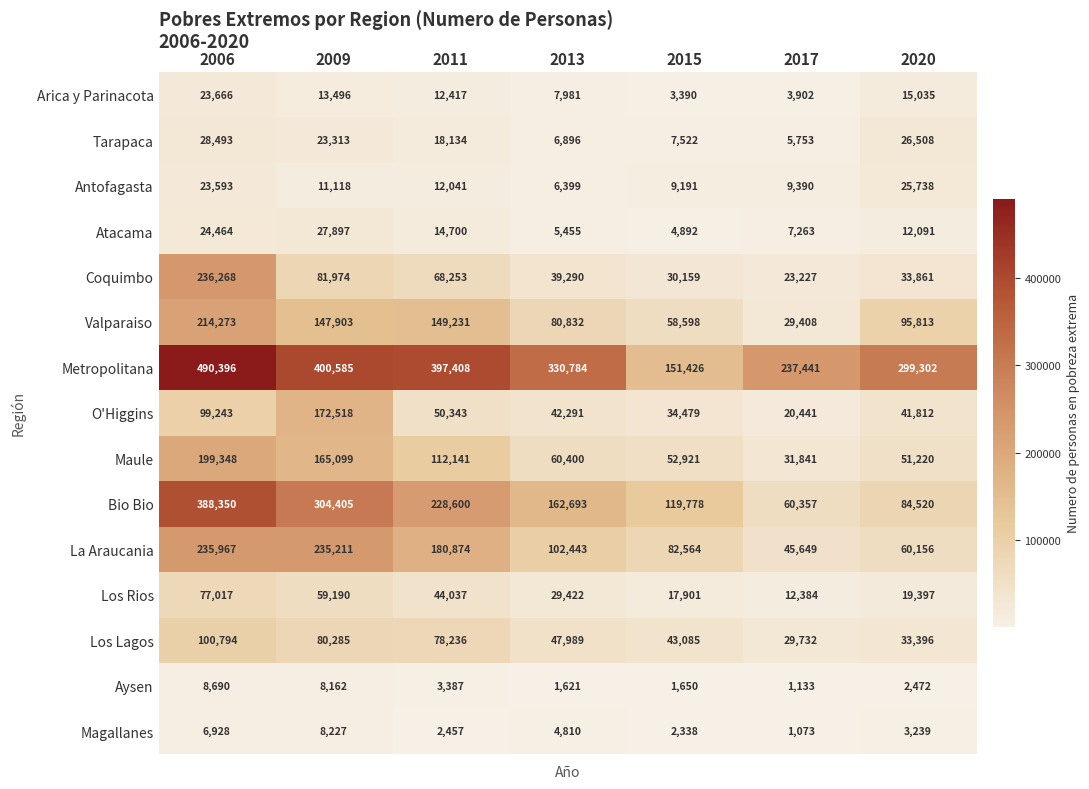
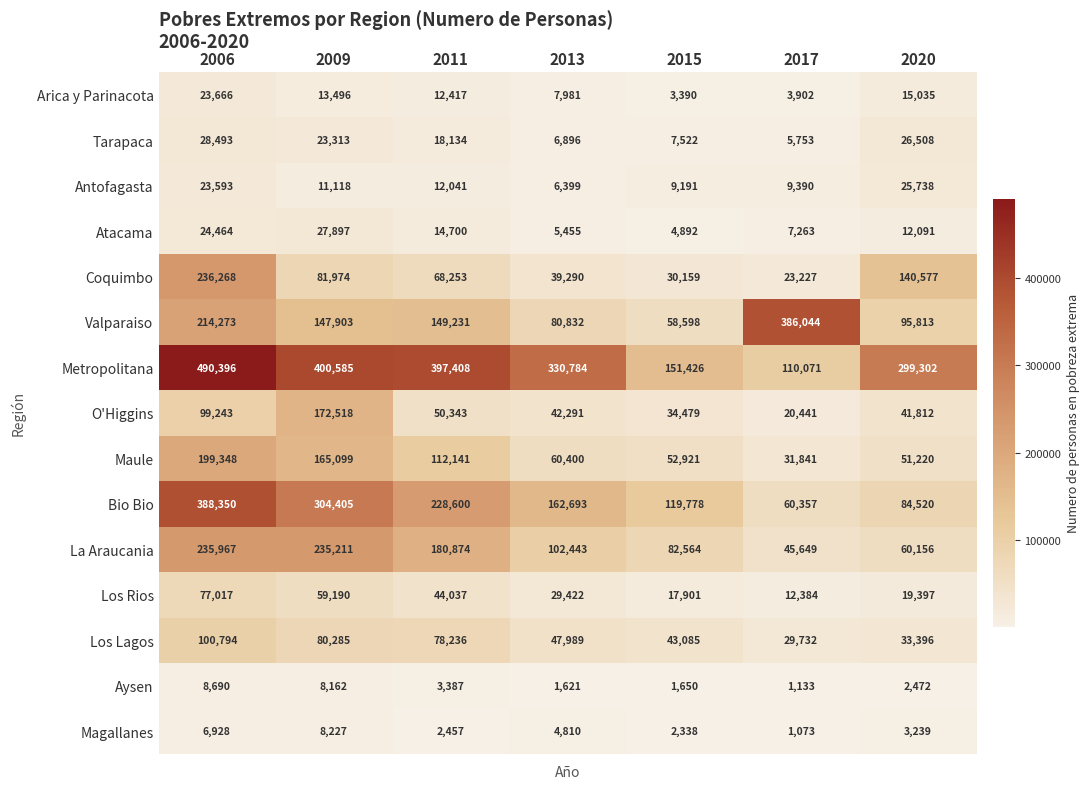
Coquimbo, 2020: 33,861 -> 140,577
Valparaiso, 2017: 29,408 -> 386,044
Metropolitana, 2017: 237,441 -> 110,071
